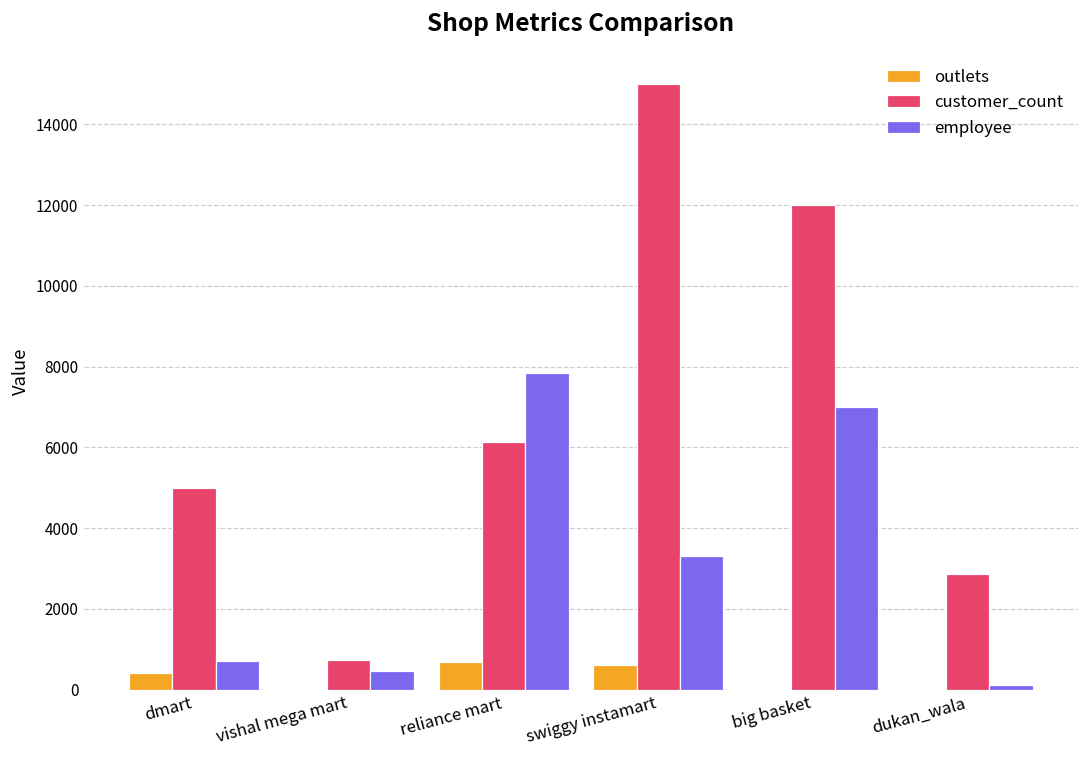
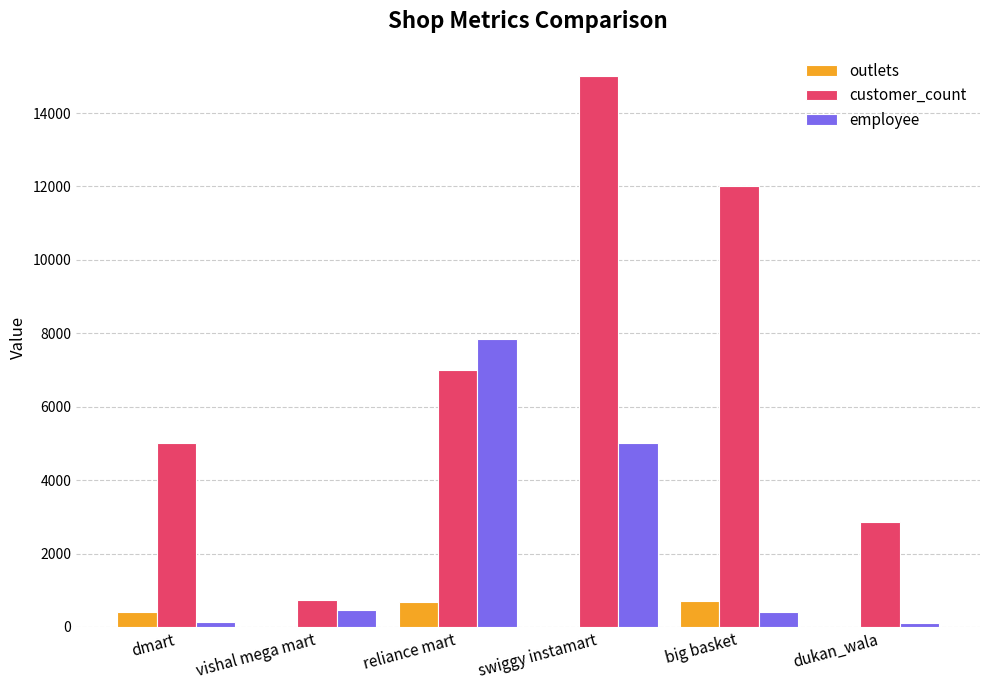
employee, dmart: 700 -> 100
customer_count, reliance mart: 6100 -> 7000
outlets, swiggy instamart: 600 -> 0
employee, swiggy instamart: 3300 -> 5000
outlets, big basket: 0 -> 700
employee, big basket: 7000 -> 400
